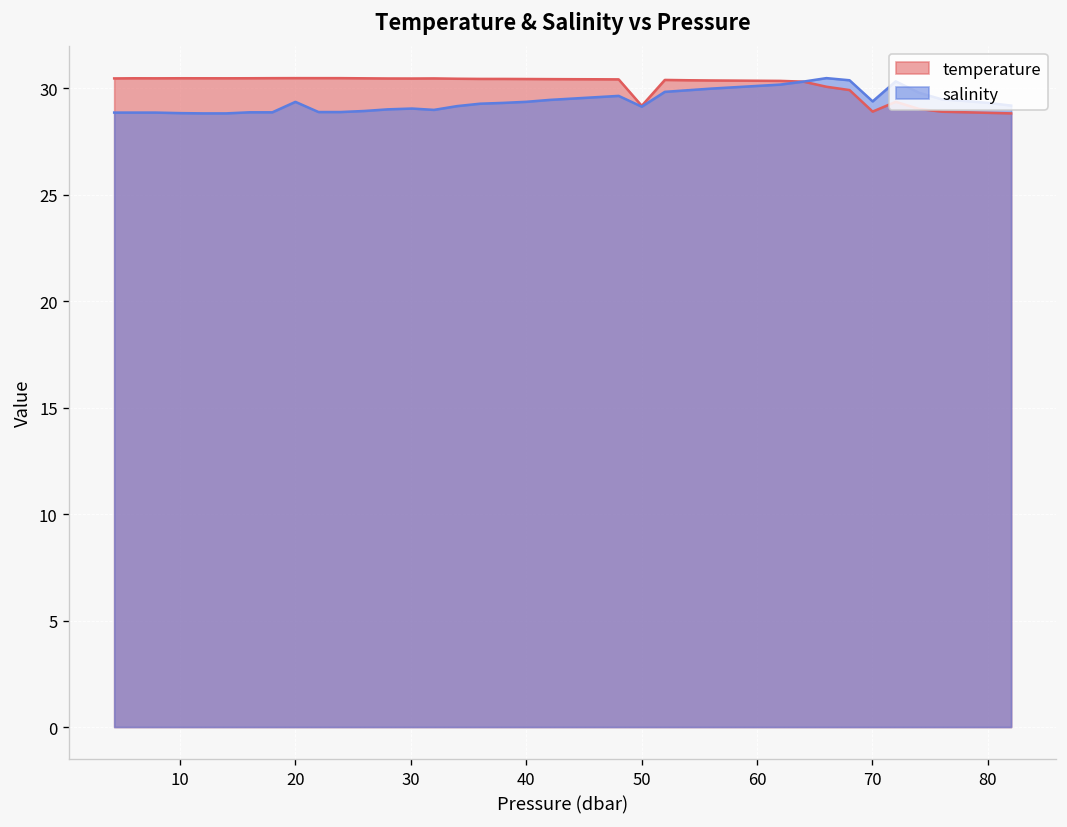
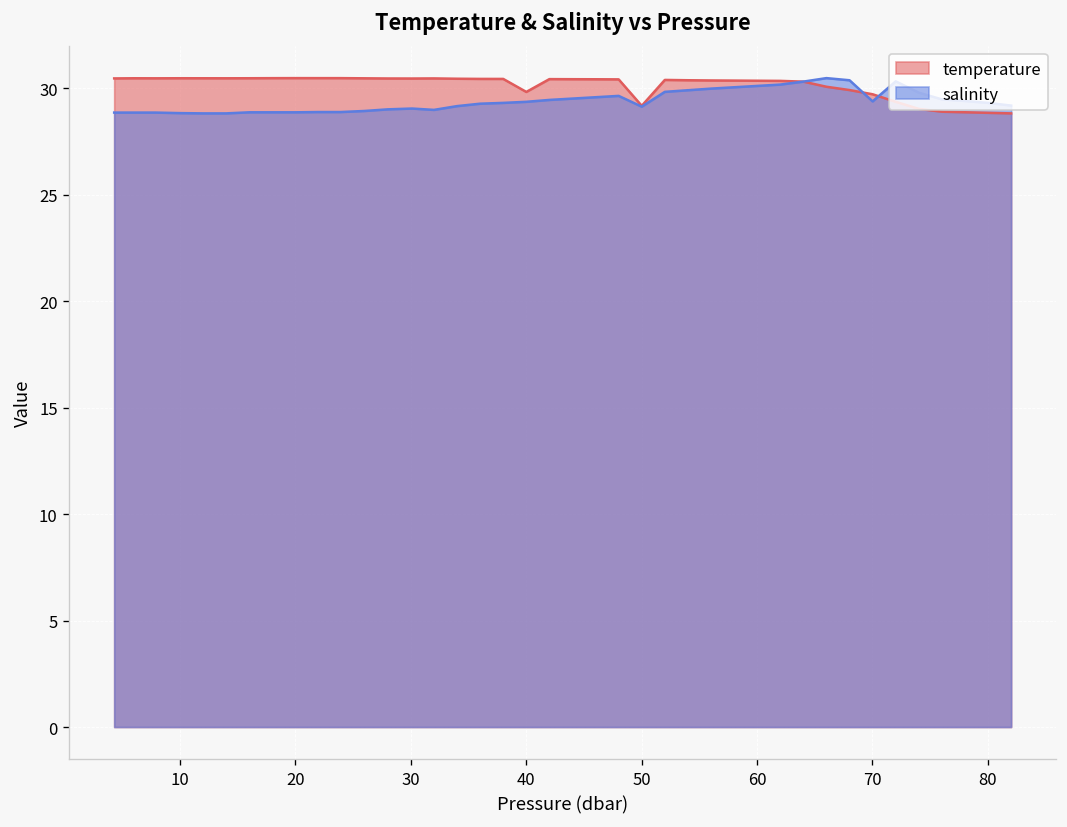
salinity, 20: 29.4 -> 28.9
temperature, 40: 30.4 -> 29.8
temperature, 70: 28.9 -> 29.7
